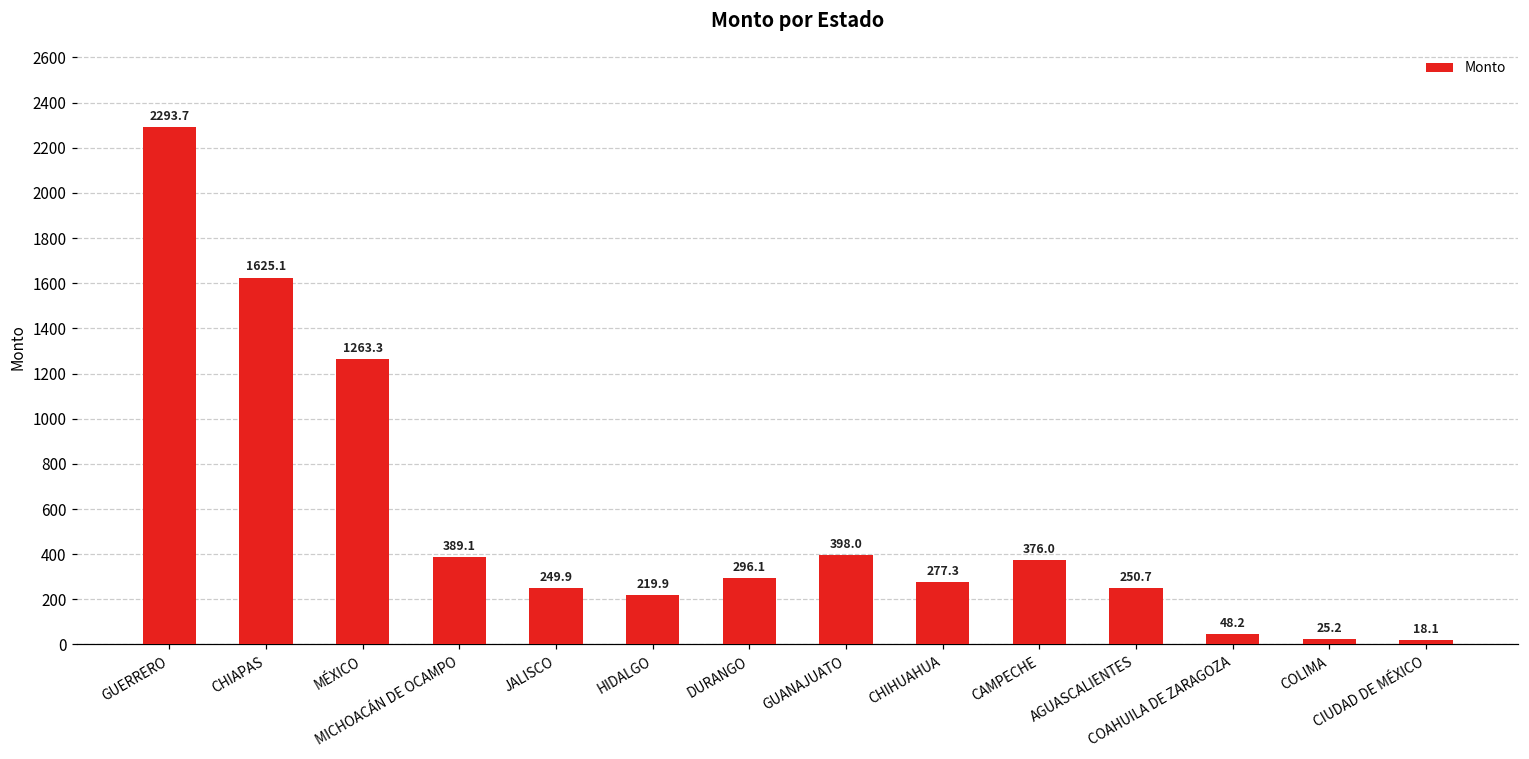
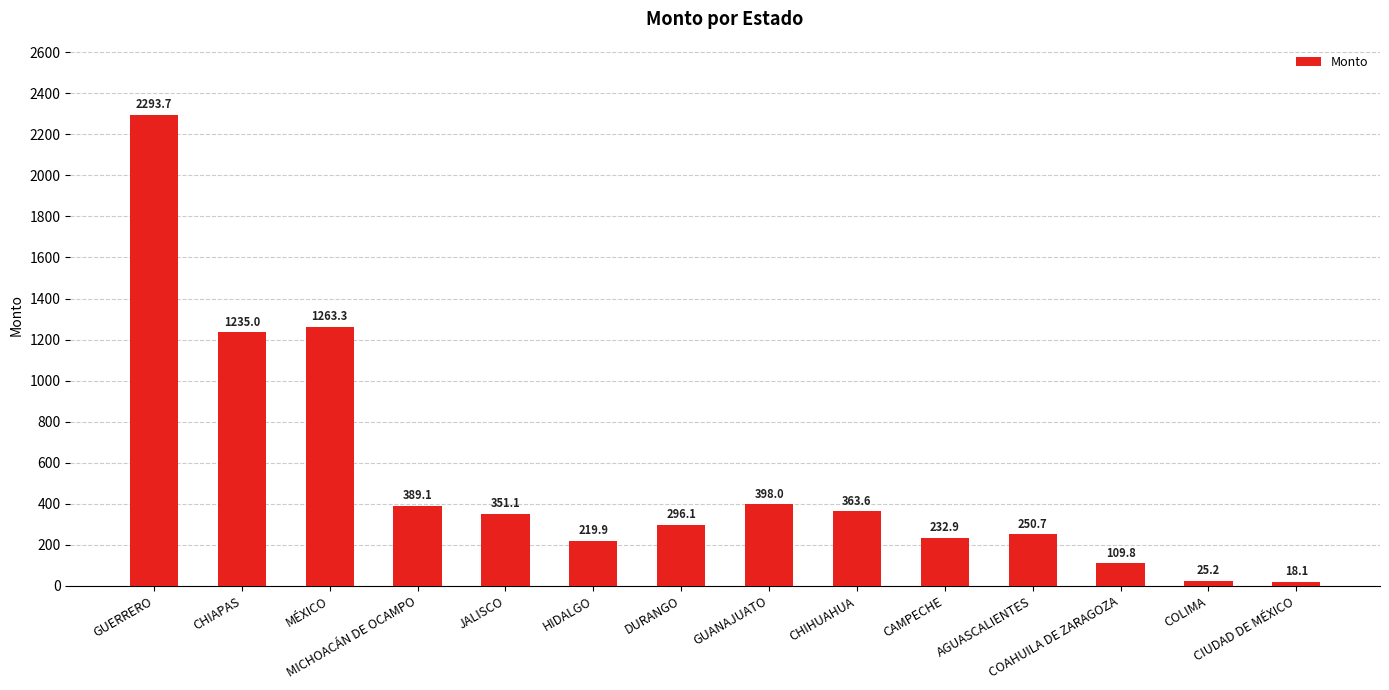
CHIAPAS: 1625.1 -> 1235.0
JALISCO: 249.9 -> 351.1
CHIHUAHUA: 277.3 -> 363.6
CAMPECHE: 376.0 -> 232.9
COAHUILA DE ZARAGOZA: 48.2 -> 109.8
